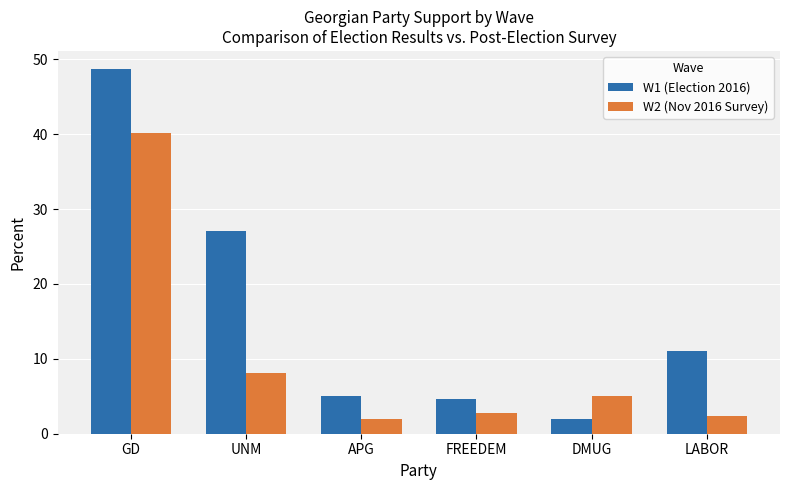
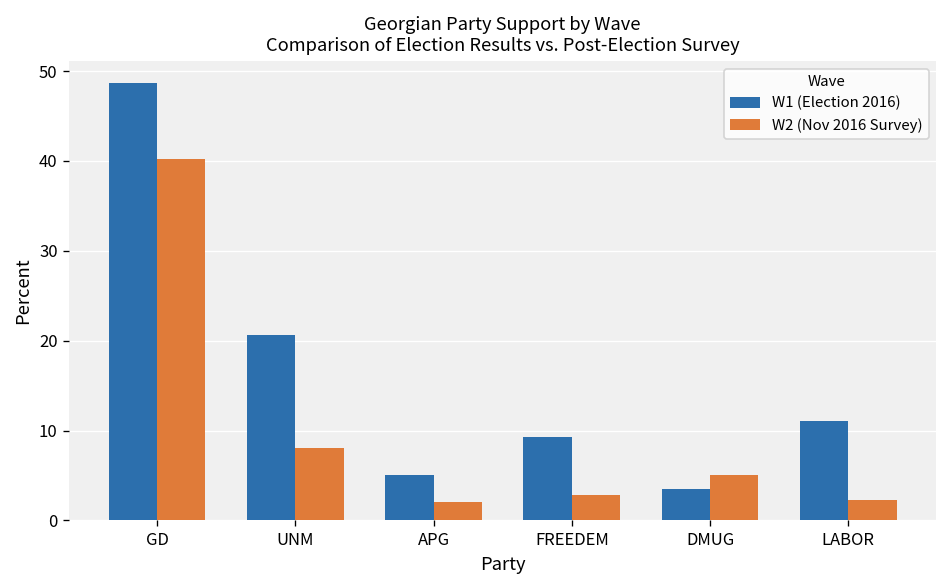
W1 (Election 2016), UNM: 27 -> 21
W1 (Election 2016), FREEDEM: 5 -> 9
W1 (Election 2016), DMUG: 2 -> 4
